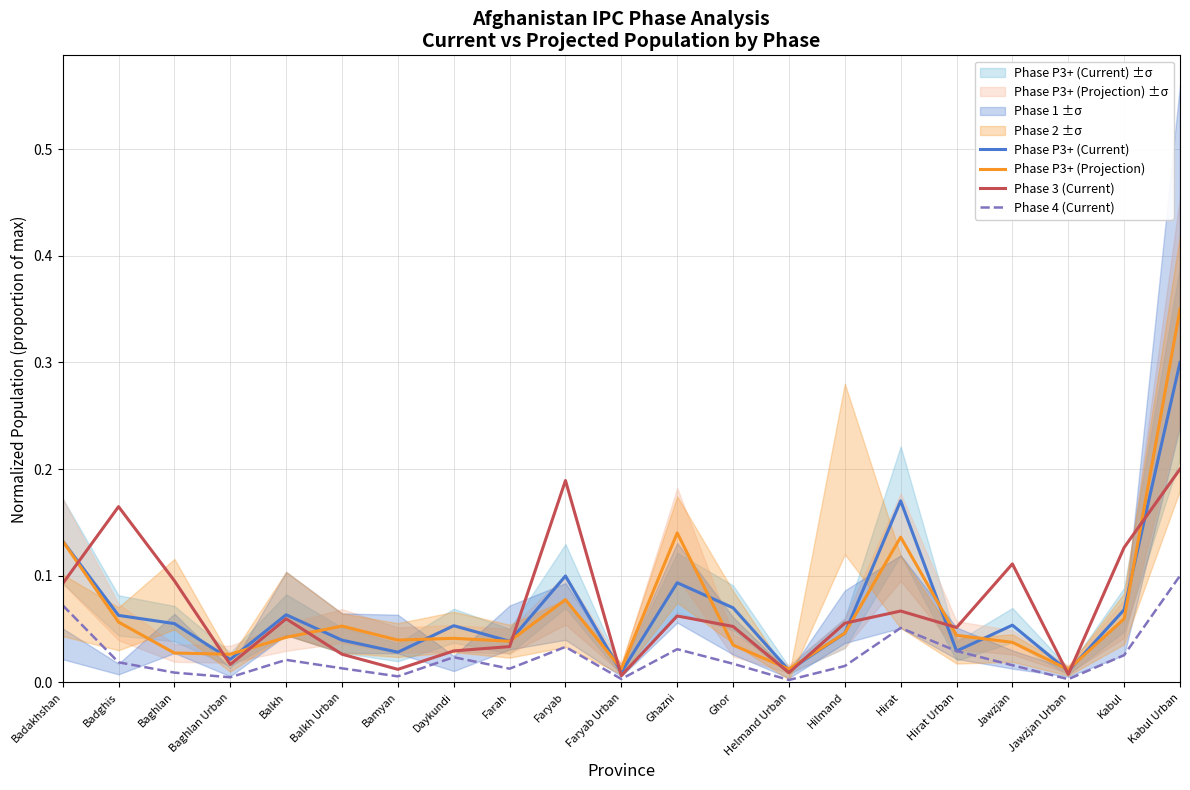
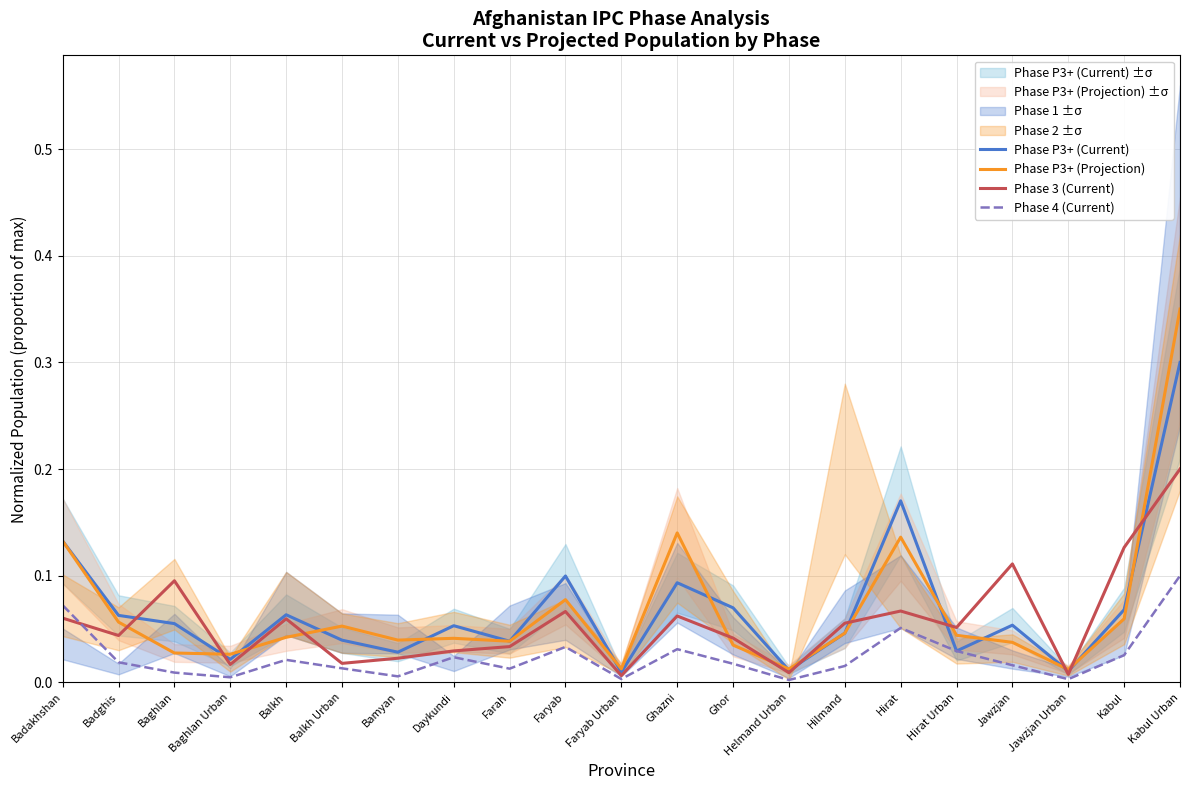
Phase 3 (Current), Badakhshan: 0.093 -> 0.060
Phase 3 (Current), Badghis: 0.165 -> 0.044
Phase 3 (Current), Balkh Urban: 0.026 -> 0.018
Phase 3 (Current), Bamyan: 0.012 -> 0.023
Phase 3 (Current), Faryab: 0.189 -> 0.067
Phase 3 (Current), Ghor: 0.052 -> 0.042
